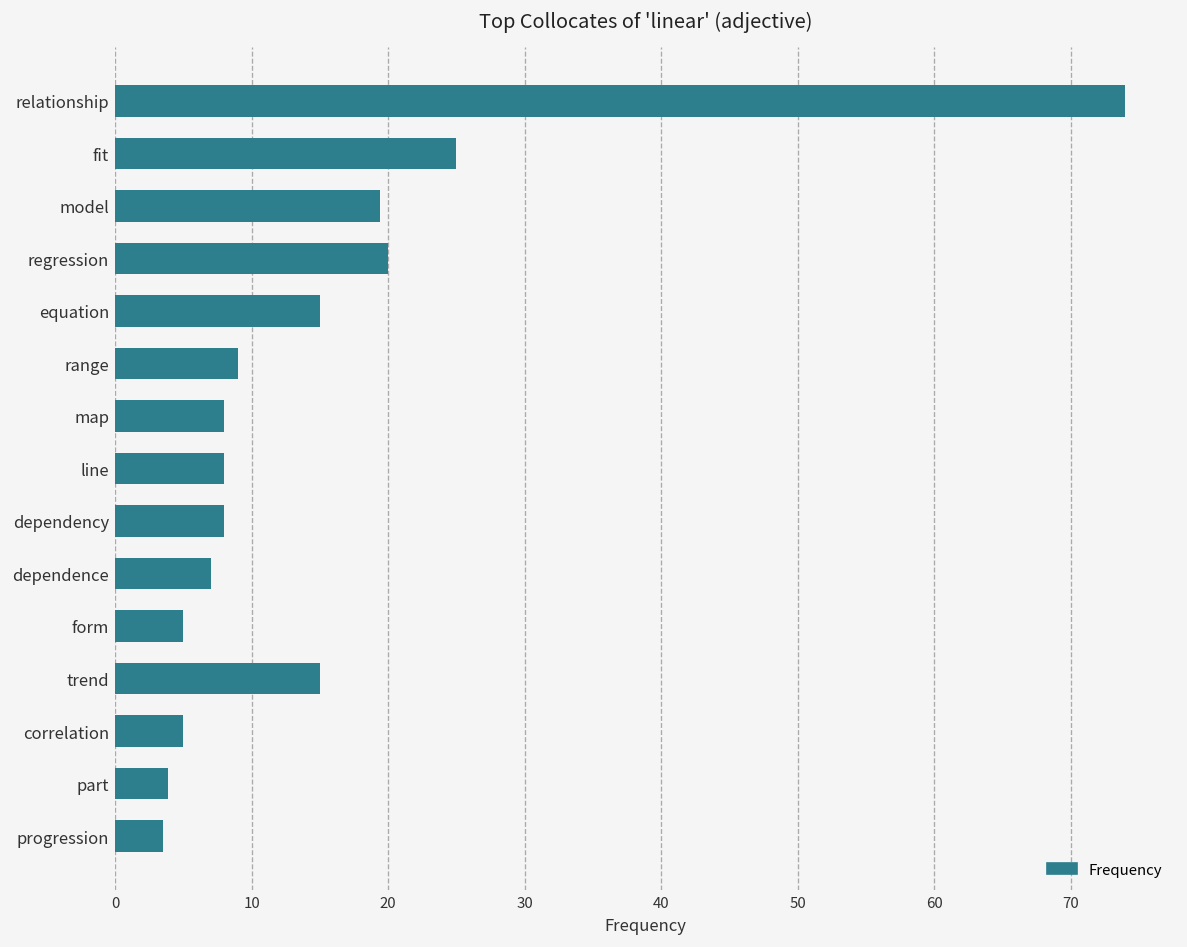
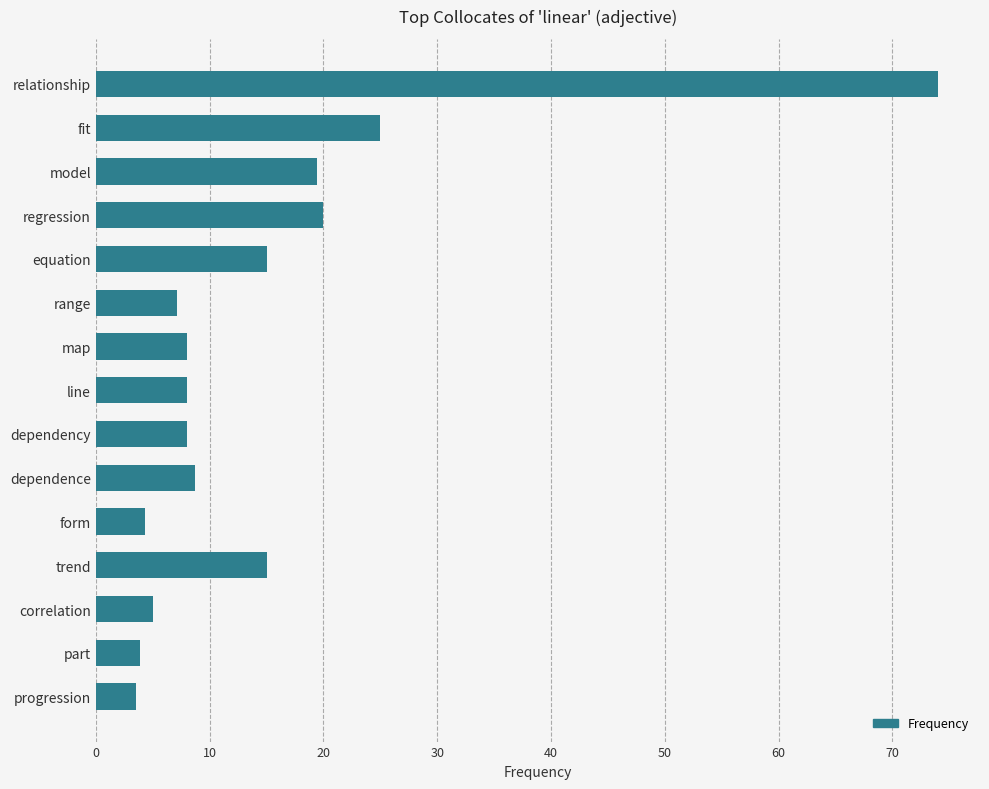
range: 9.0 -> 7.1
dependence: 7.0 -> 8.7
form: 5.0 -> 4.3
